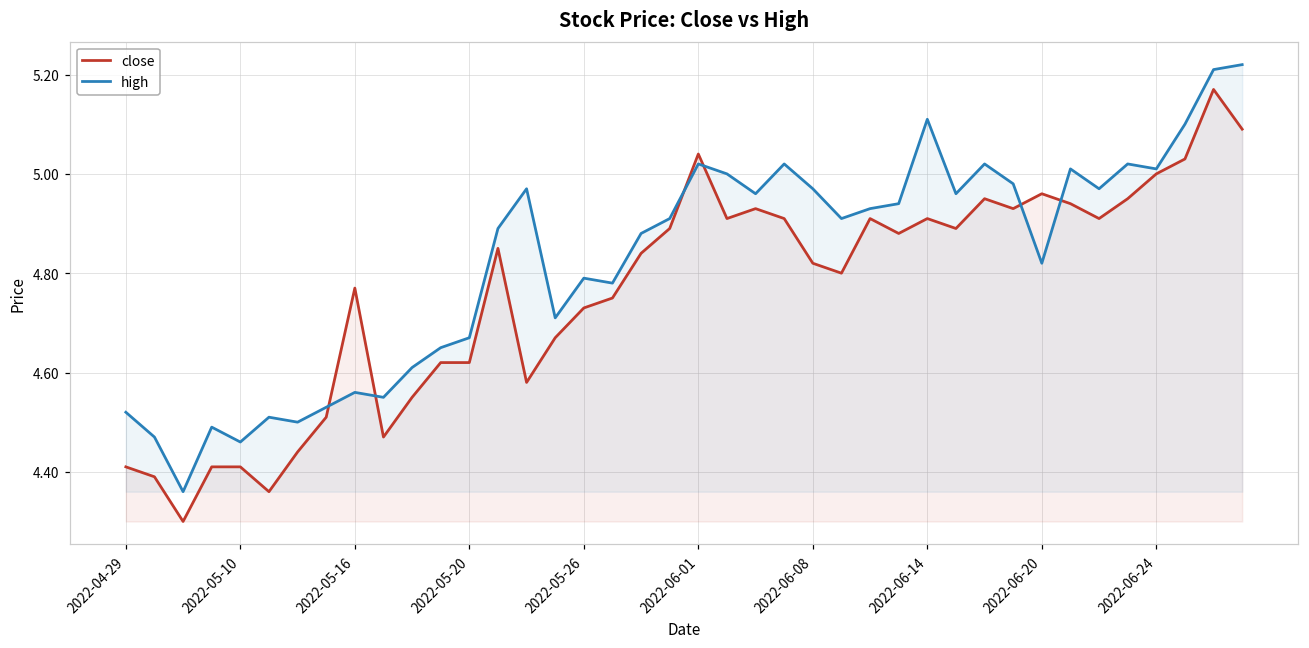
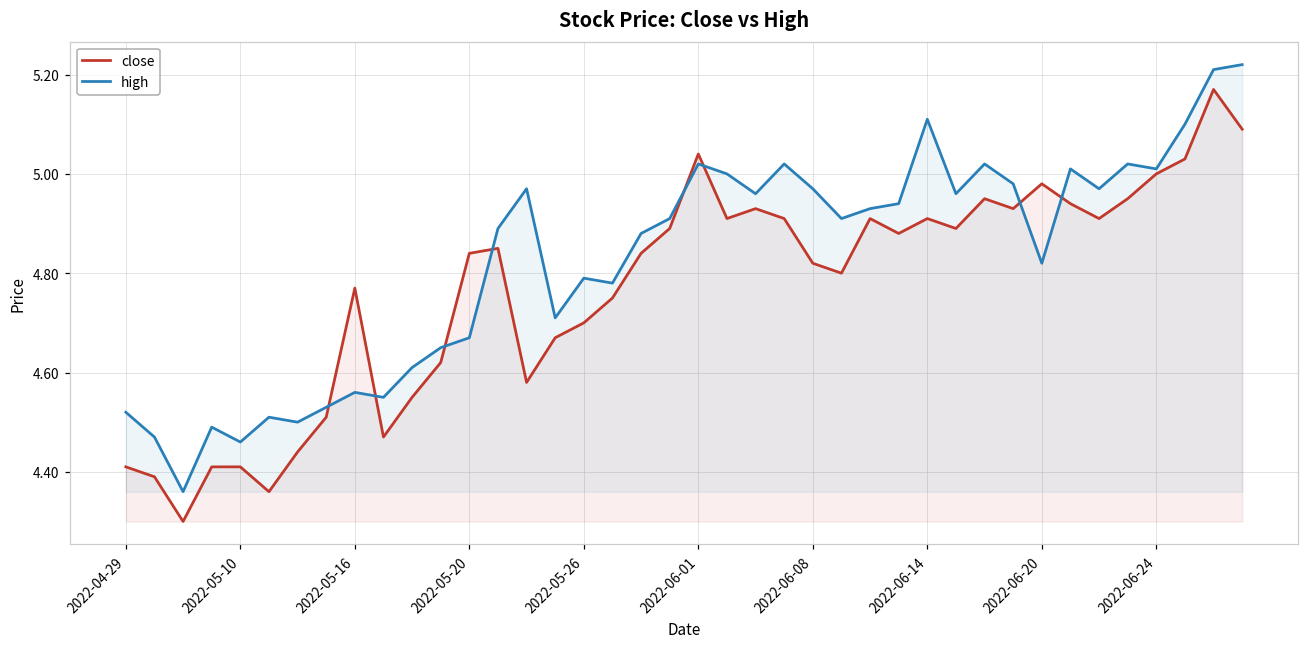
close, 2022-05-20: 4.62 -> 4.84
close, 2022-05-26: 4.73 -> 4.70
close, 2022-06-20: 4.96 -> 4.98
